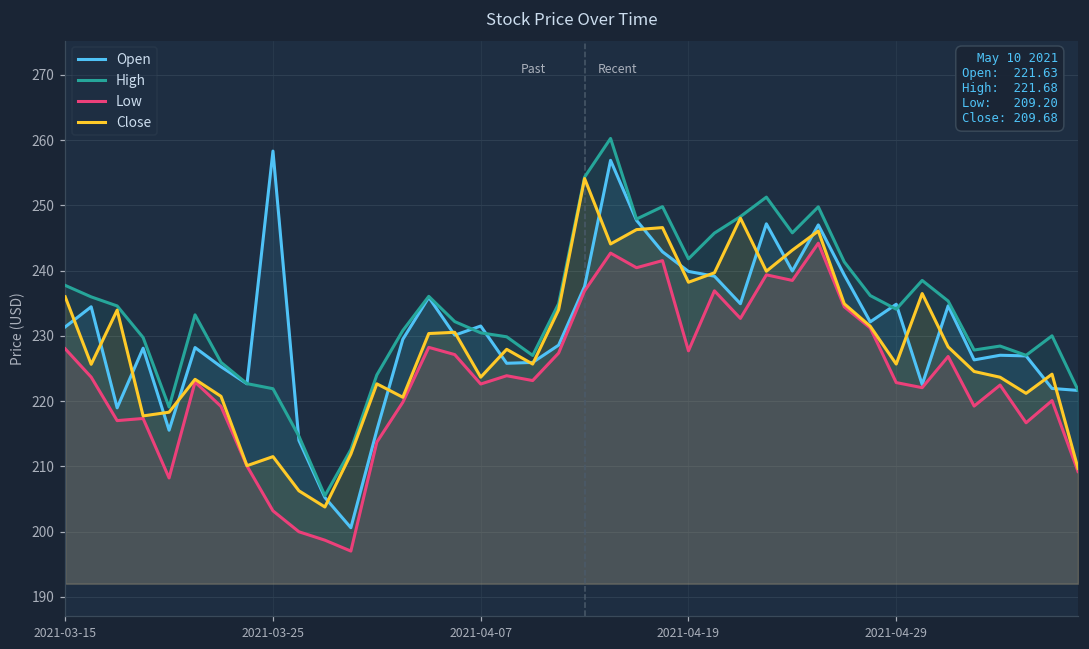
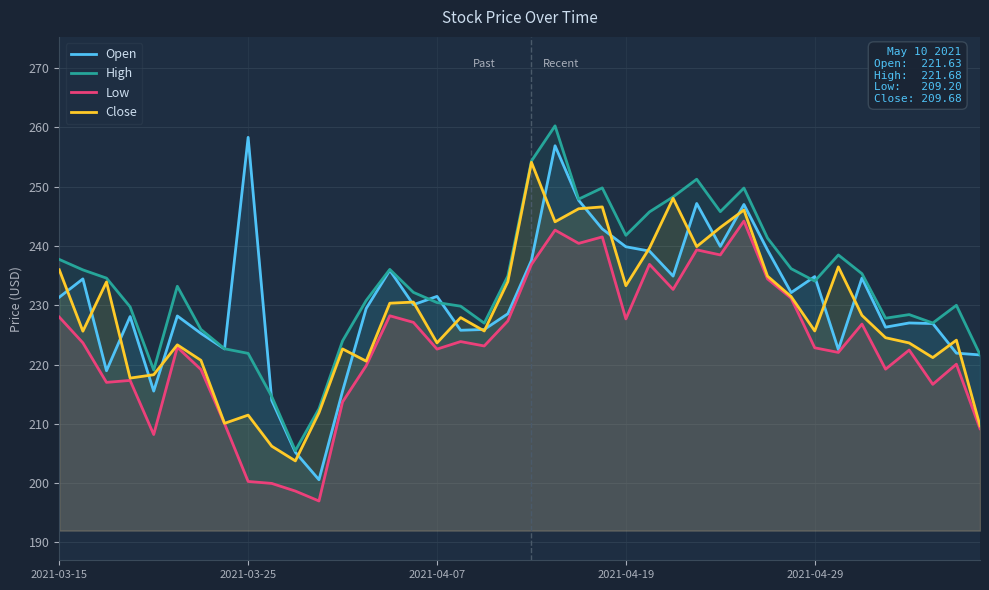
Low, 2021-03-25: 203 -> 200
Close, 2021-04-19: 238 -> 233
